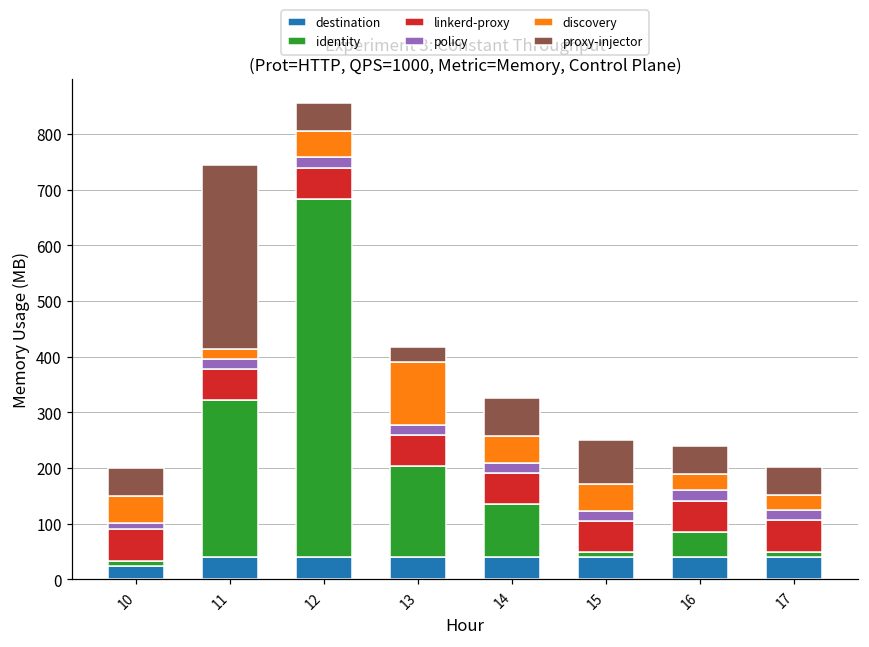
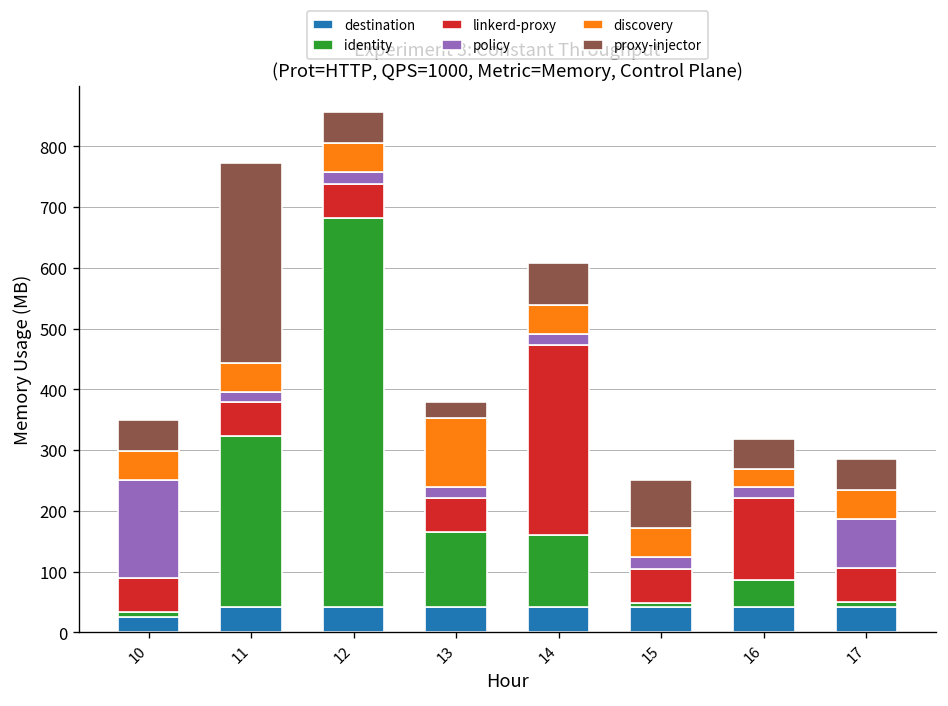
policy, 10: 10 -> 160
discovery, 11: 20 -> 50
identity, 13: 160 -> 120
identity, 14: 90 -> 120
linkerd-proxy, 14: 60 -> 310
linkerd-proxy, 16: 60 -> 130
policy, 17: 20 -> 80
discovery, 17: 30 -> 50
